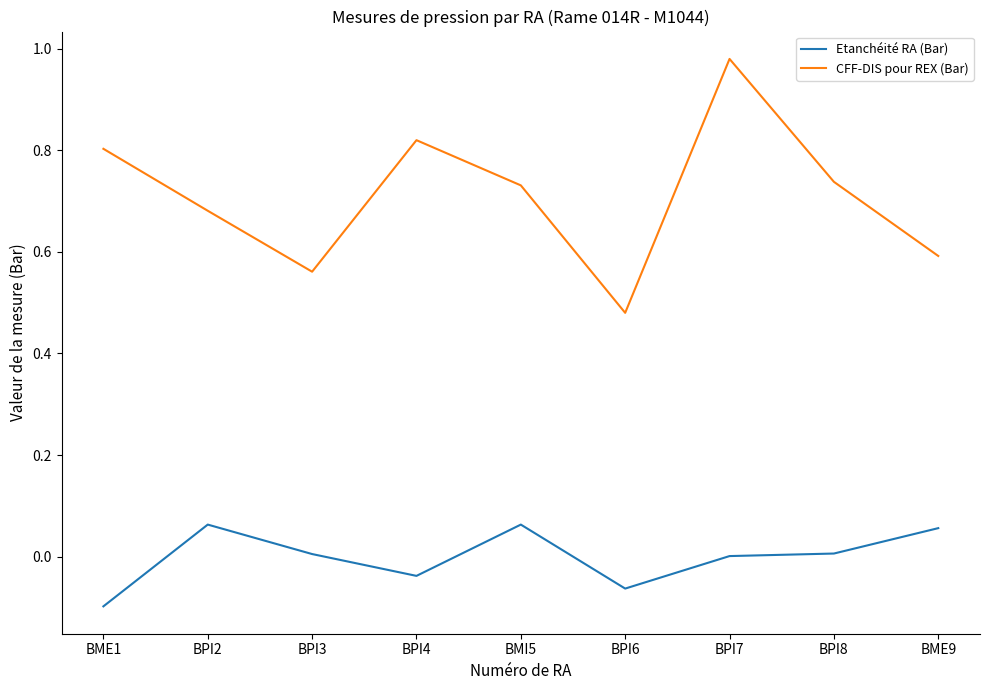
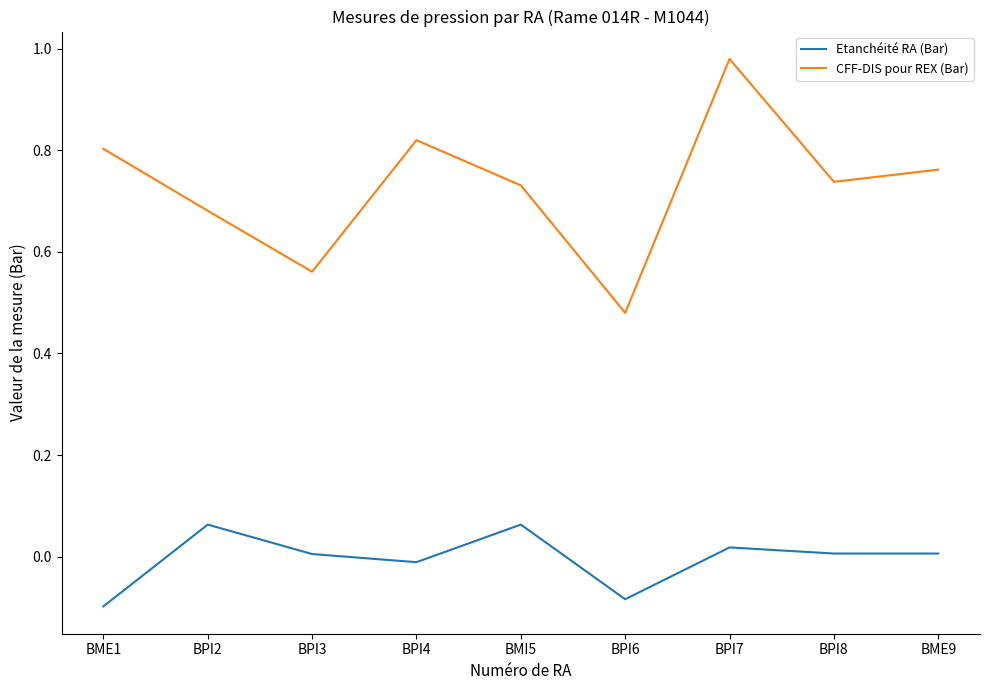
Etanchéité RA (Bar), BPI4: -0.04 -> -0.01
Etanchéité RA (Bar), BPI6: -0.06 -> -0.08
Etanchéité RA (Bar), BPI7: 0.00 -> 0.02
Etanchéité RA (Bar), BME9: 0.06 -> 0.01
CFF-DIS pour REX (Bar), BME9: 0.59 -> 0.76
